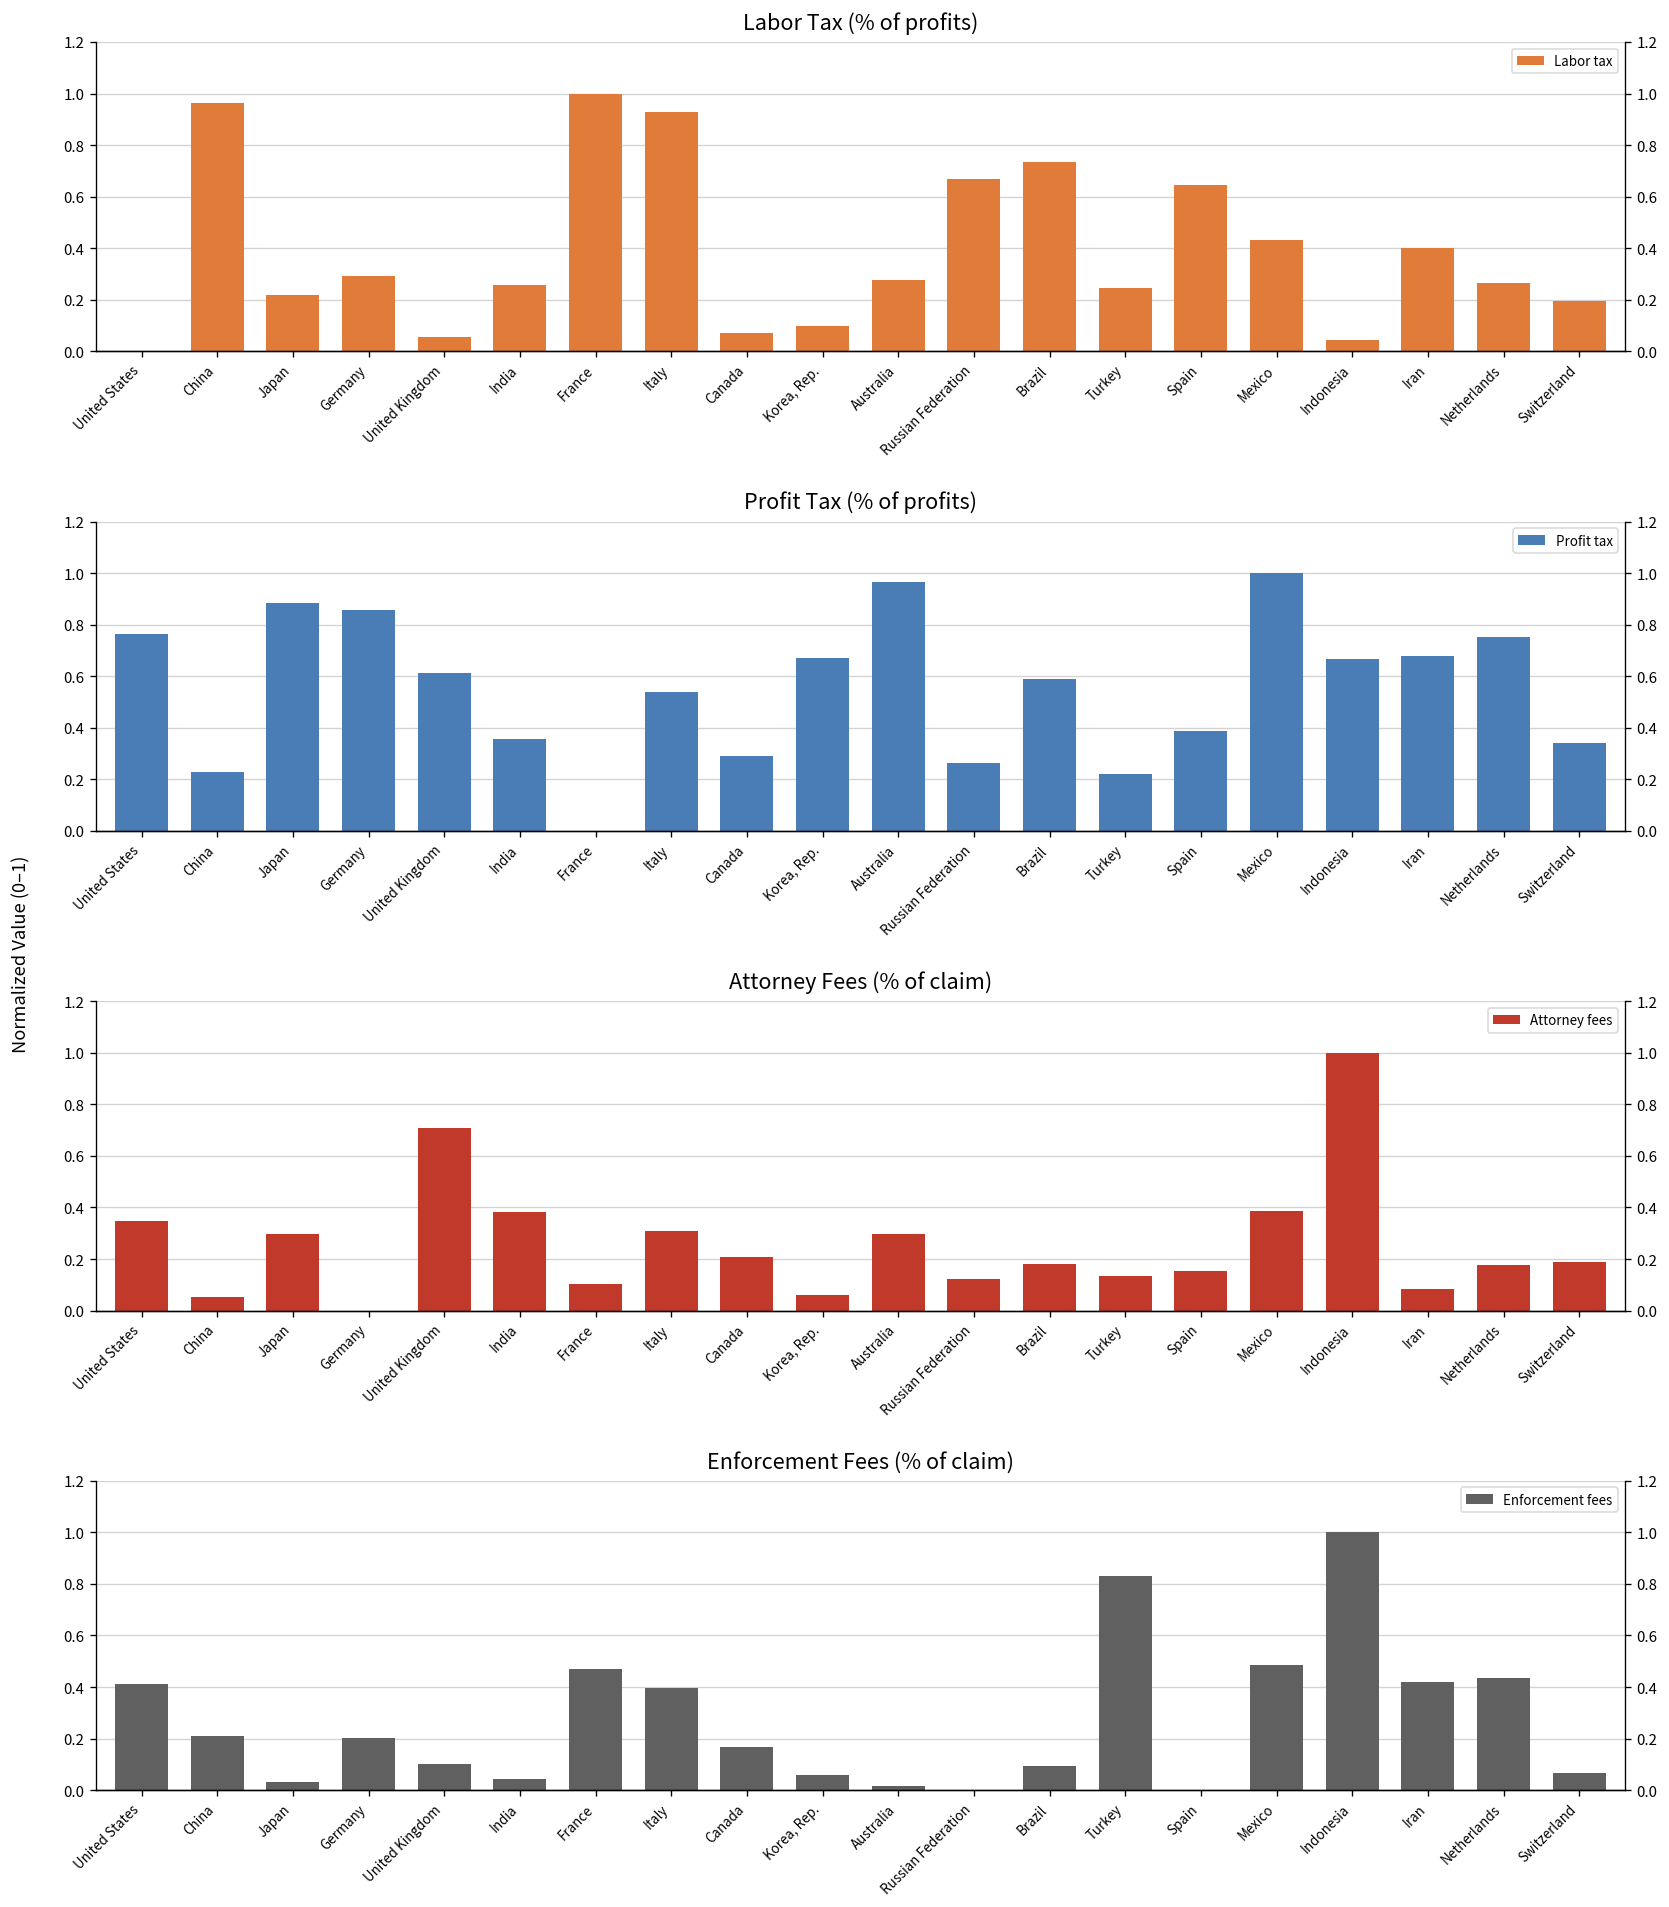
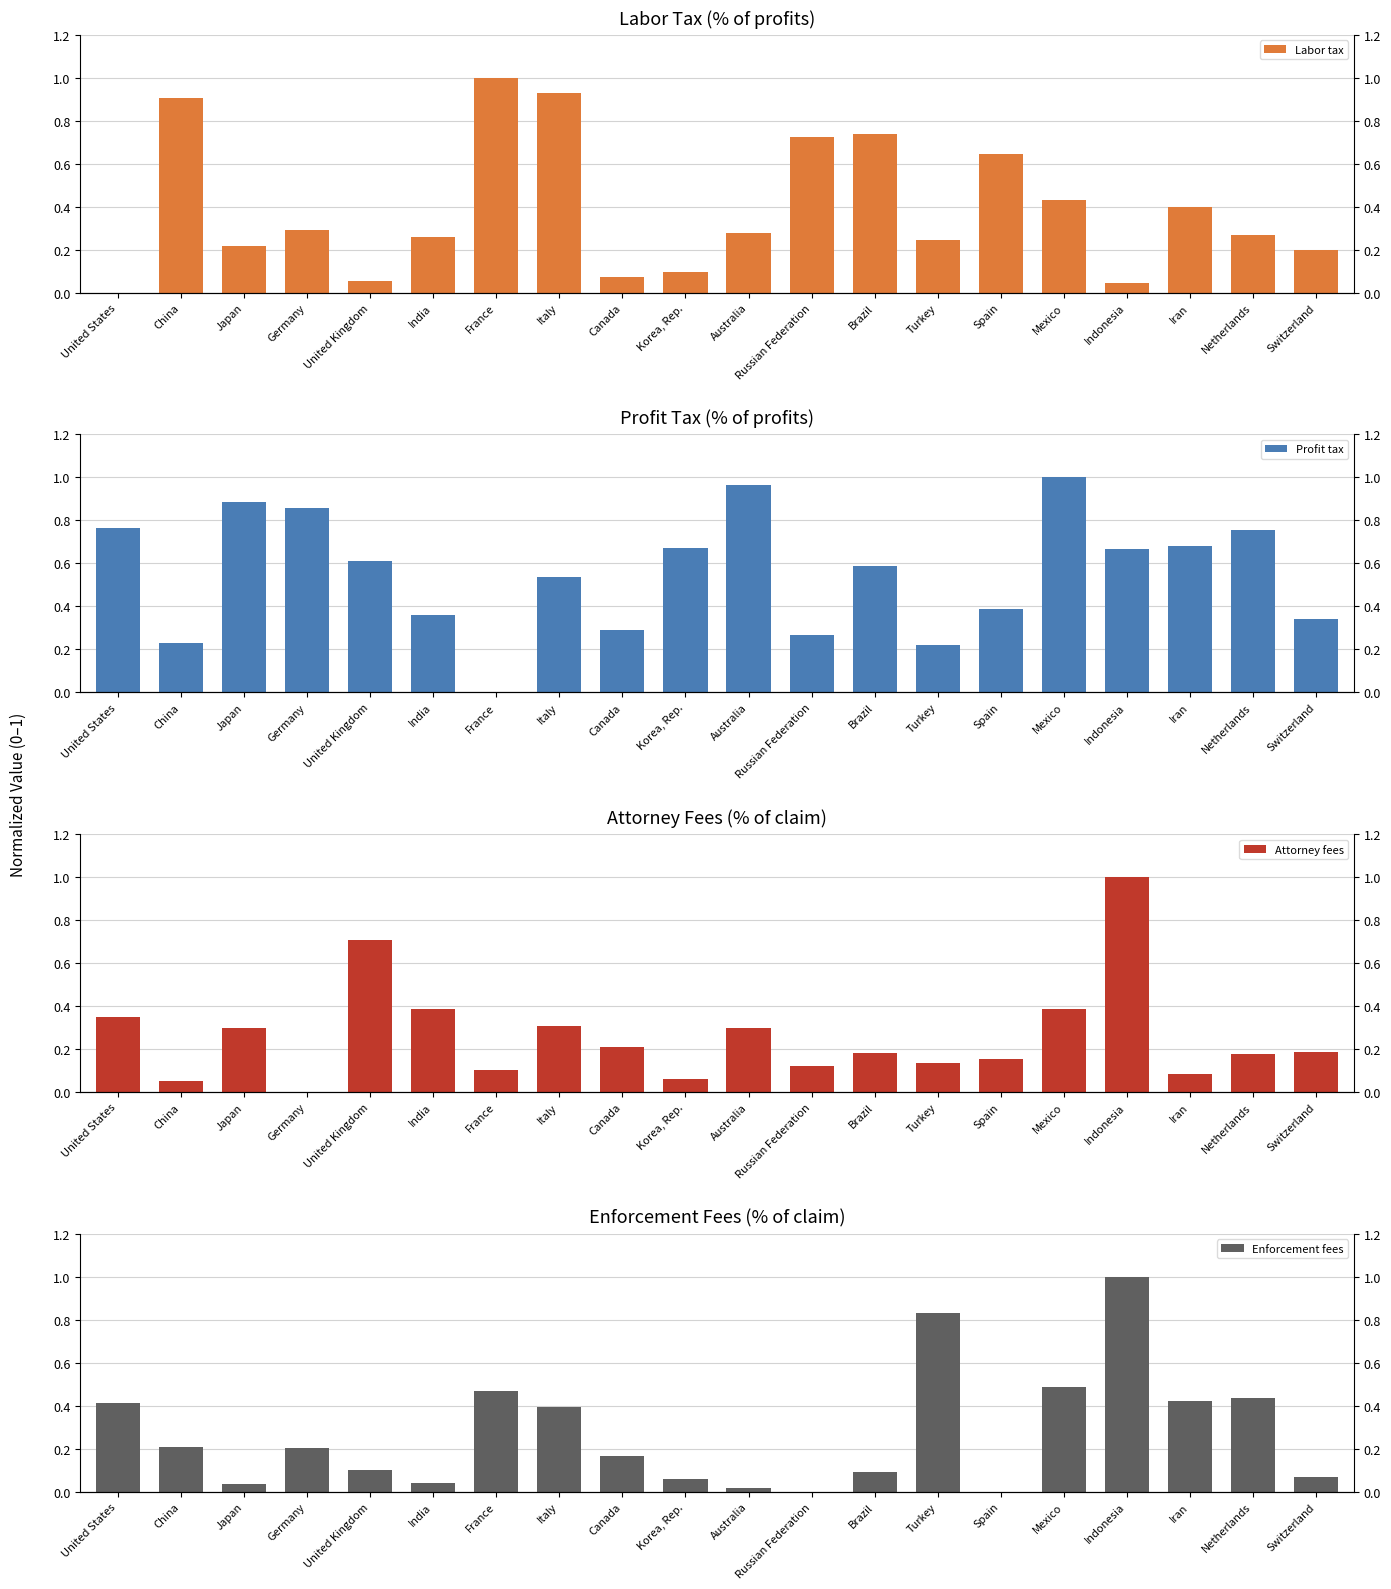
Labor Tax (% of profits), China: 0.96 -> 0.91
Labor Tax (% of profits), Russian Federation: 0.67 -> 0.72
